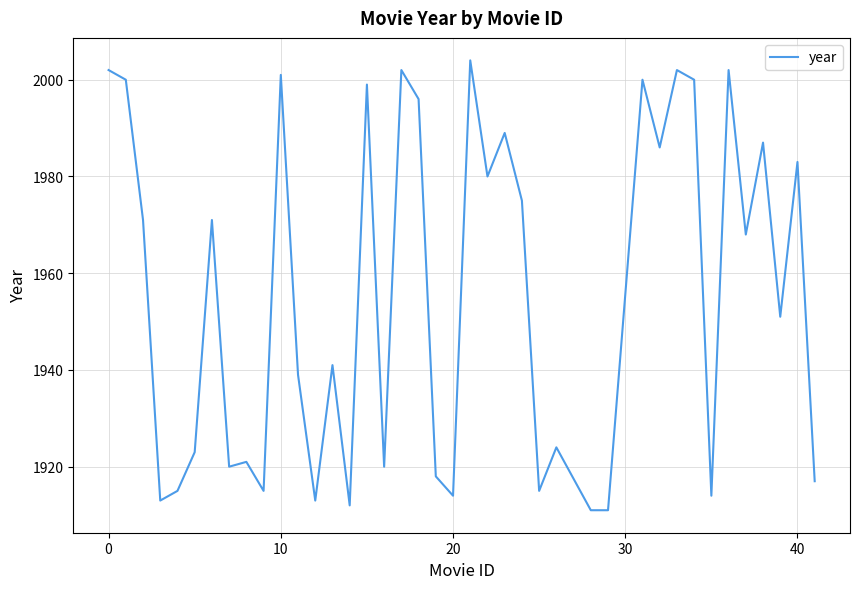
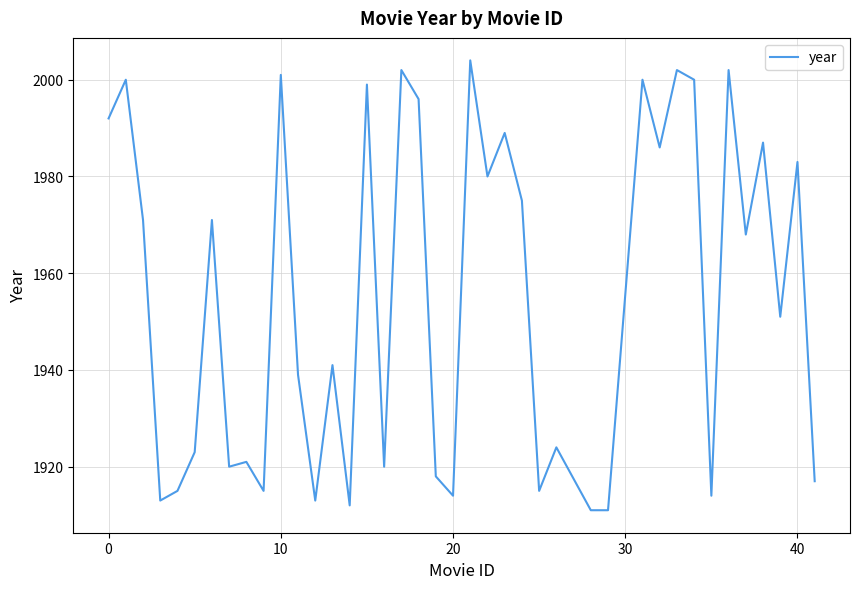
0: 2002 -> 1992
